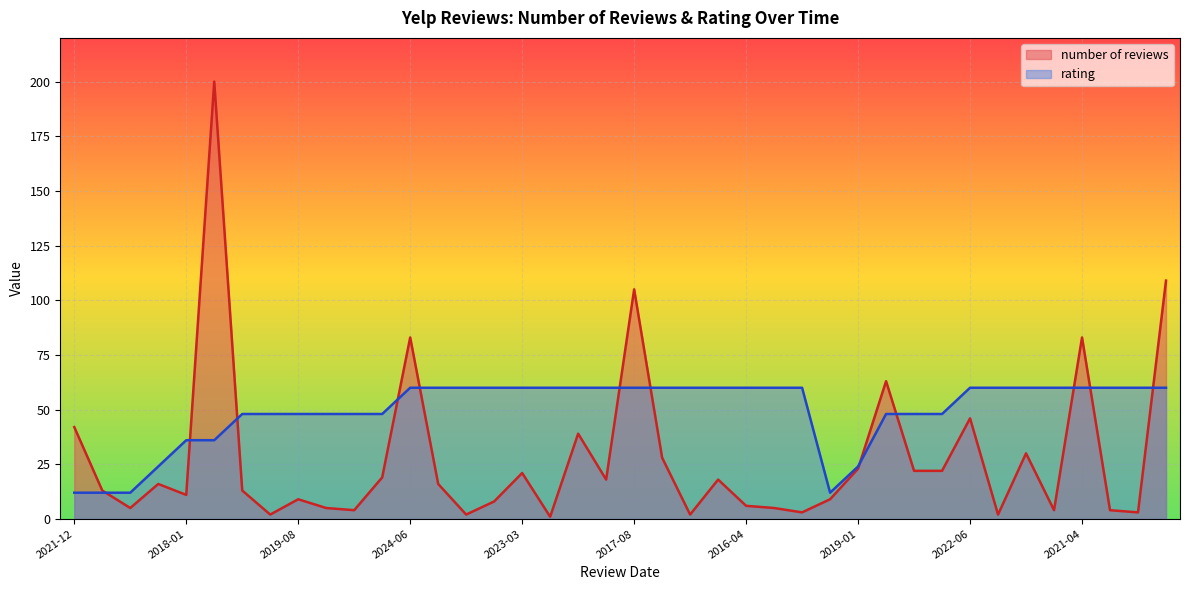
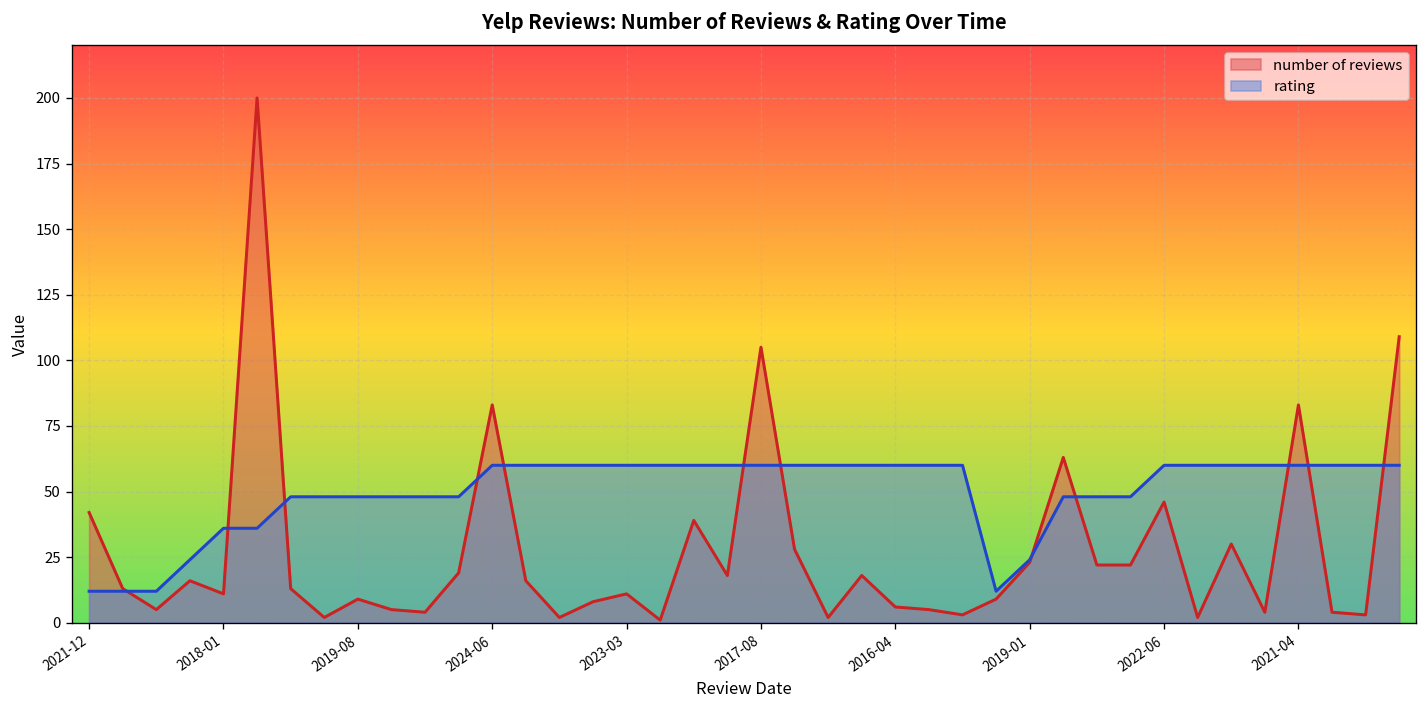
number of reviews, 2023-03: 21 -> 11
